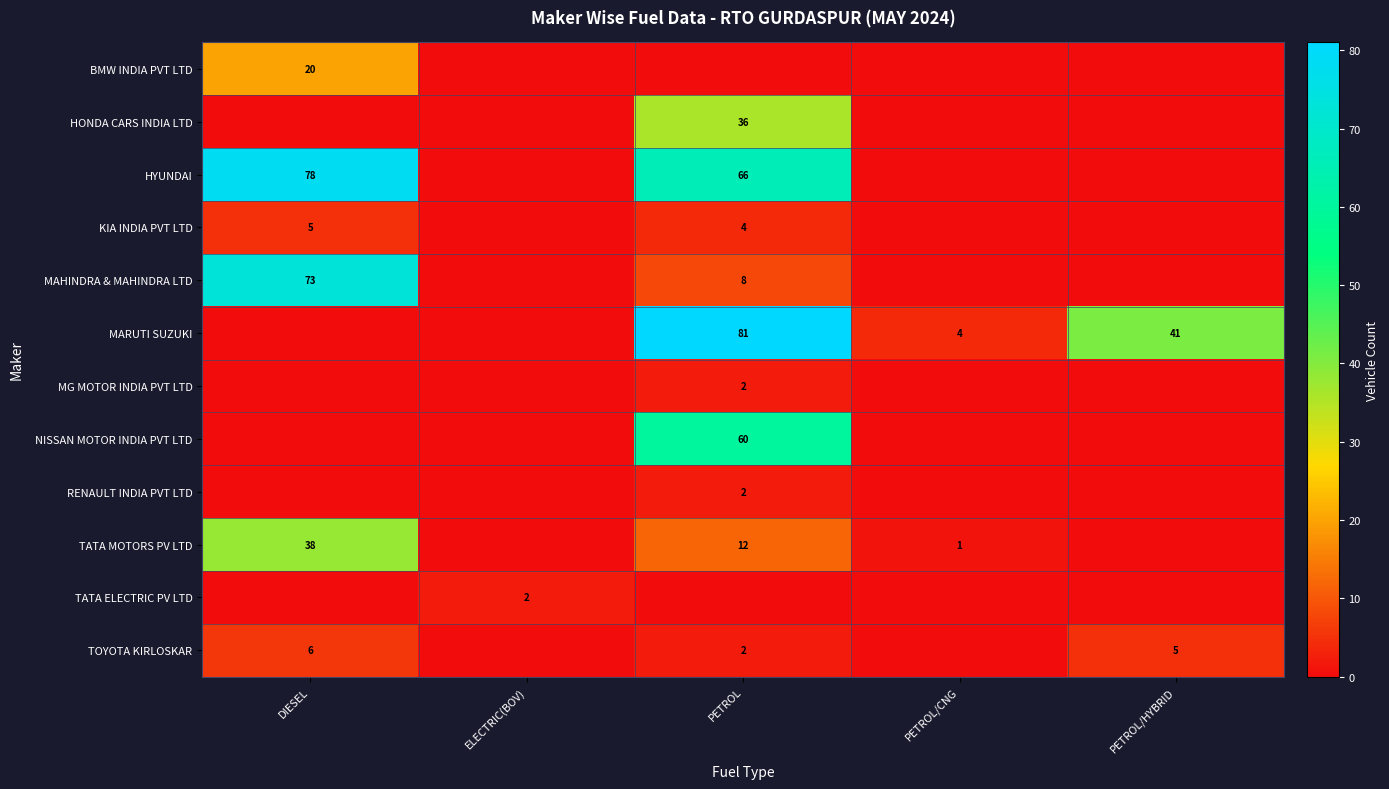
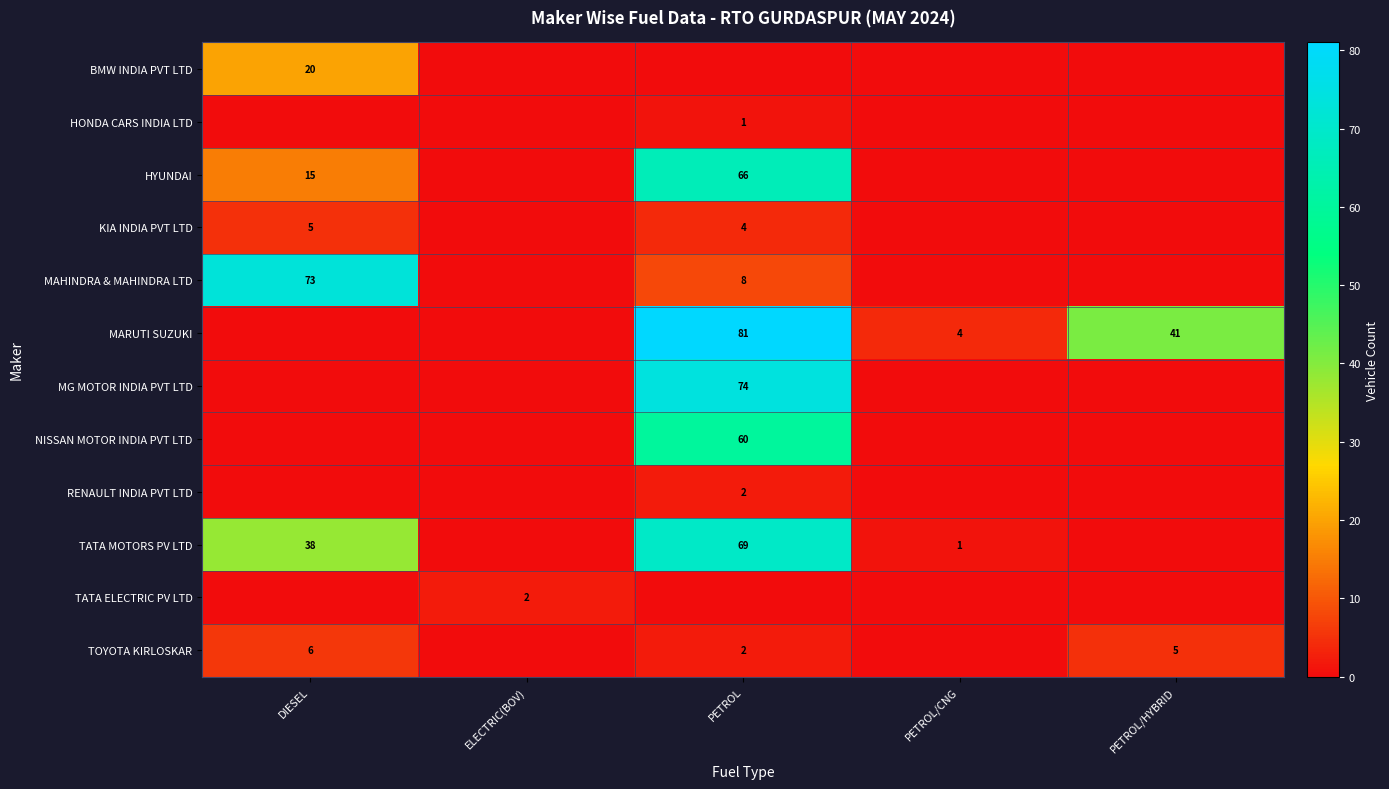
HONDA CARS INDIA LTD, PETROL: 36 -> 1
HYUNDAI, DIESEL: 78 -> 15
MG MOTOR INDIA PVT LTD, PETROL: 2 -> 74
TATA MOTORS PV LTD, PETROL: 12 -> 69
